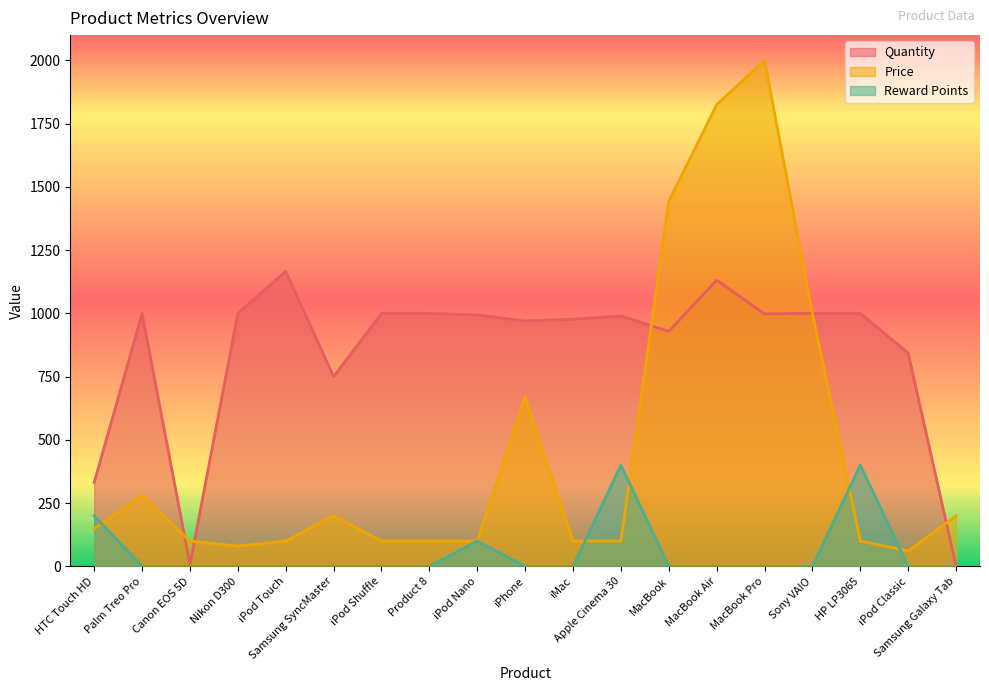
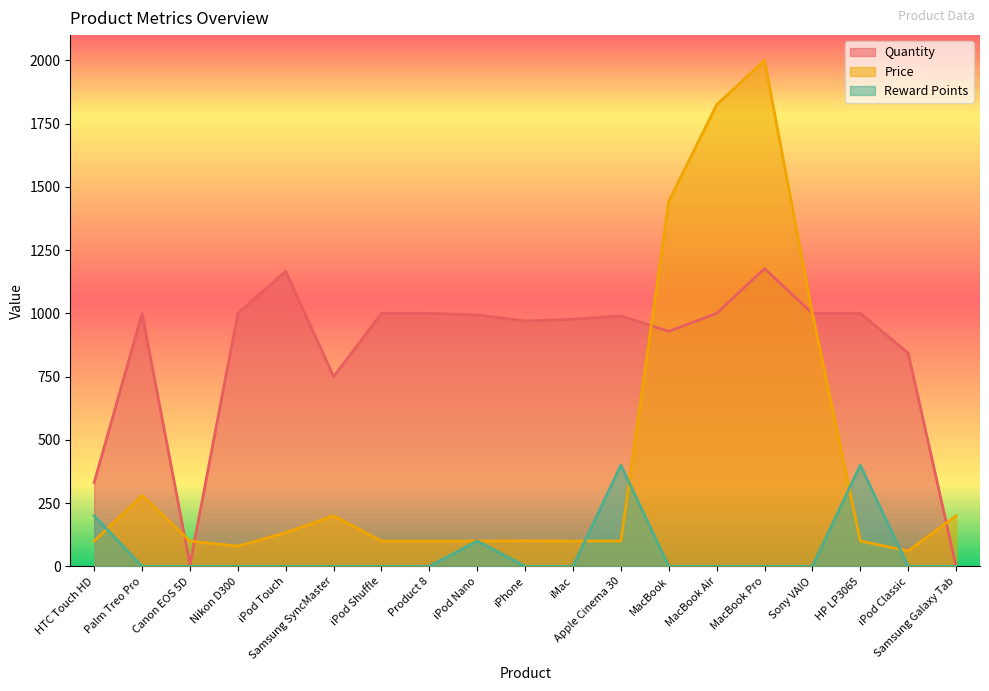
Price, HTC Touch HD: 150 -> 100
Price, iPod Touch: 100 -> 130
Price, iPhone: 670 -> 100
Quantity, MacBook Air: 1130 -> 1000
Quantity, MacBook Pro: 1000 -> 1180
